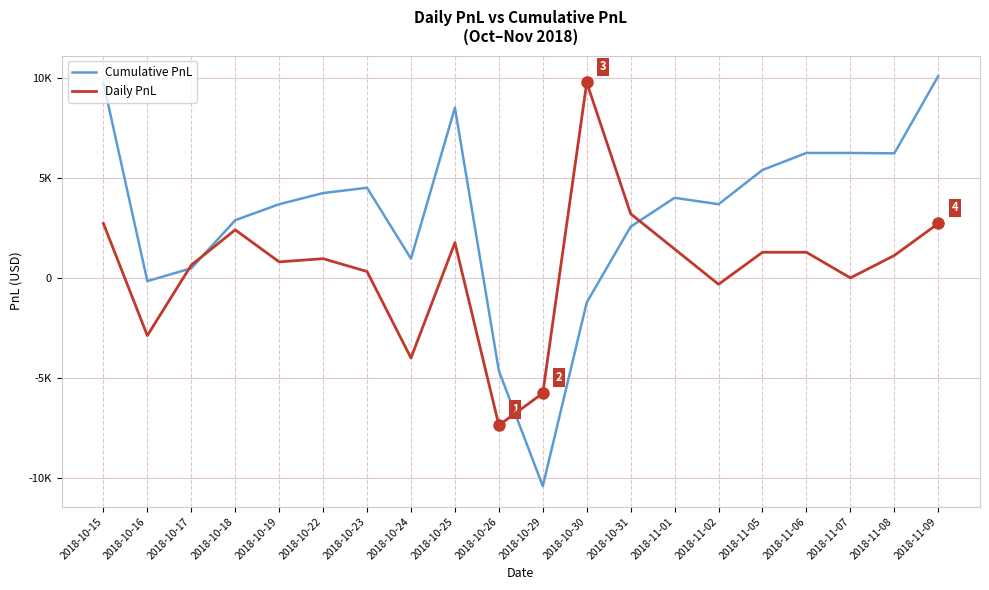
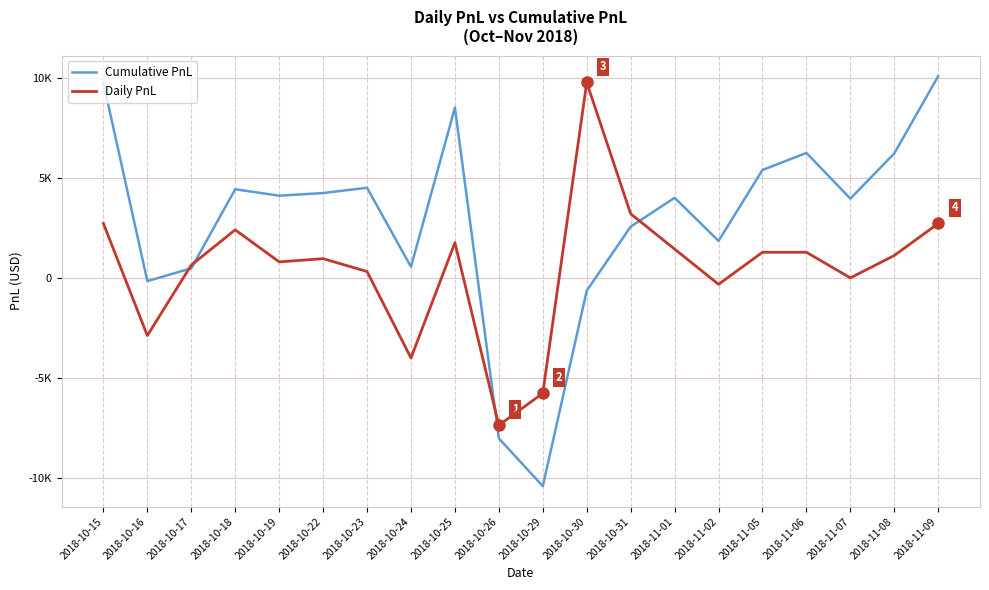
Cumulative PnL, 2018-10-18: 2900 -> 4400
Cumulative PnL, 2018-10-19: 3700 -> 4100
Cumulative PnL, 2018-10-24: 1000 -> 600
Cumulative PnL, 2018-10-26: -4600 -> -8000
Cumulative PnL, 2018-10-30: -1200 -> -600
Cumulative PnL, 2018-11-02: 3700 -> 1800
Cumulative PnL, 2018-11-07: 6200 -> 4000
